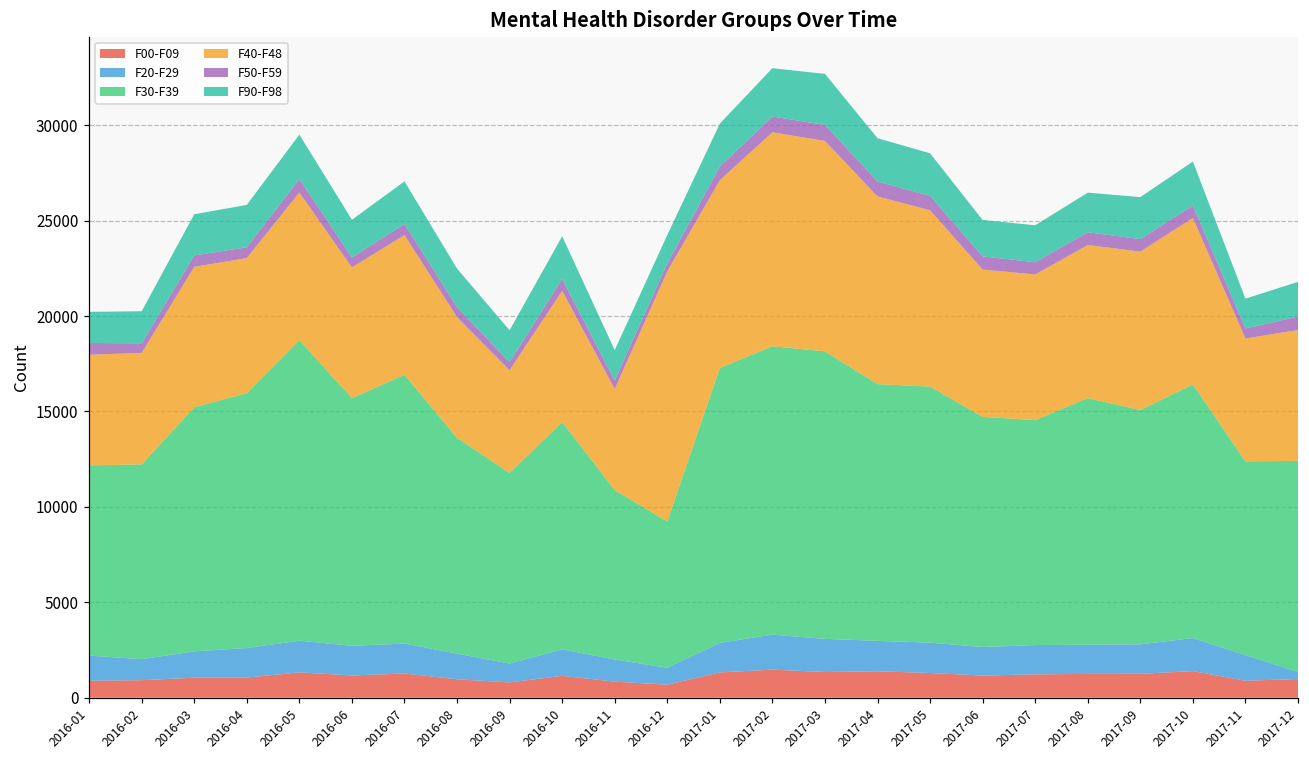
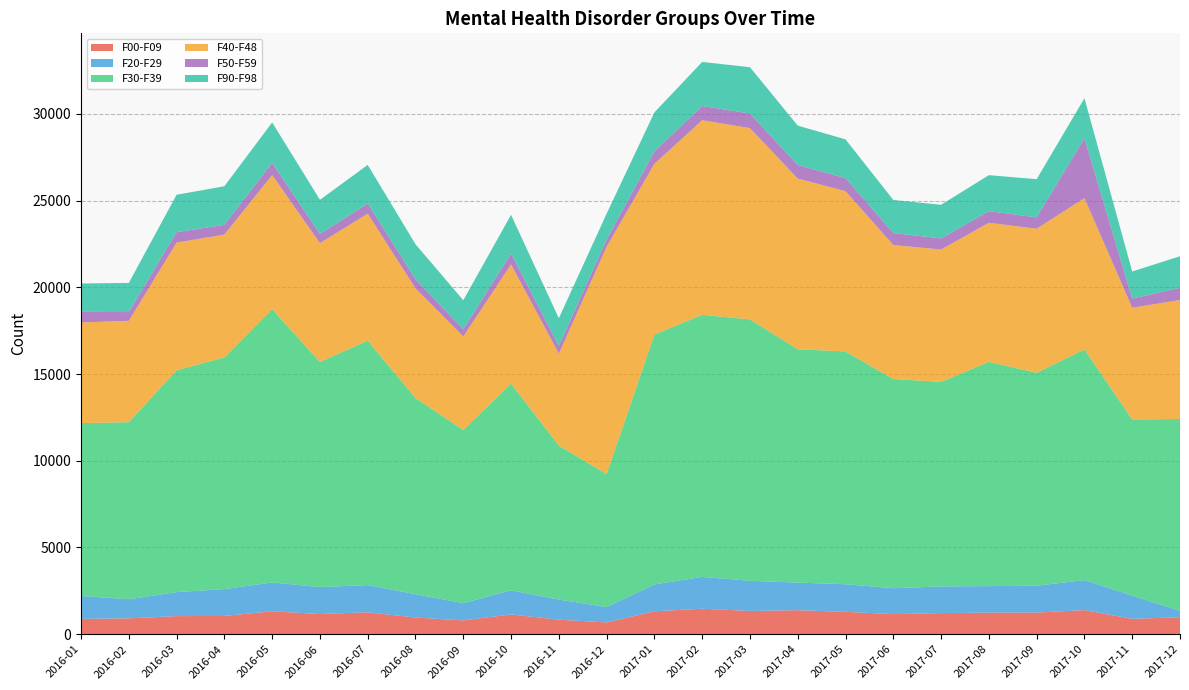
F50-F59, 2017-10: 700 -> 3500
